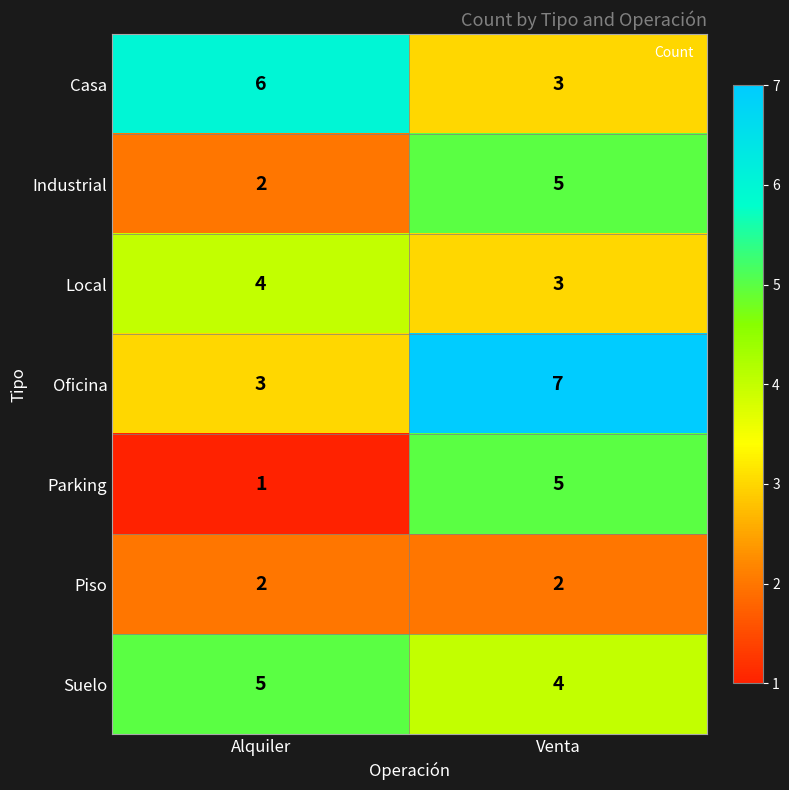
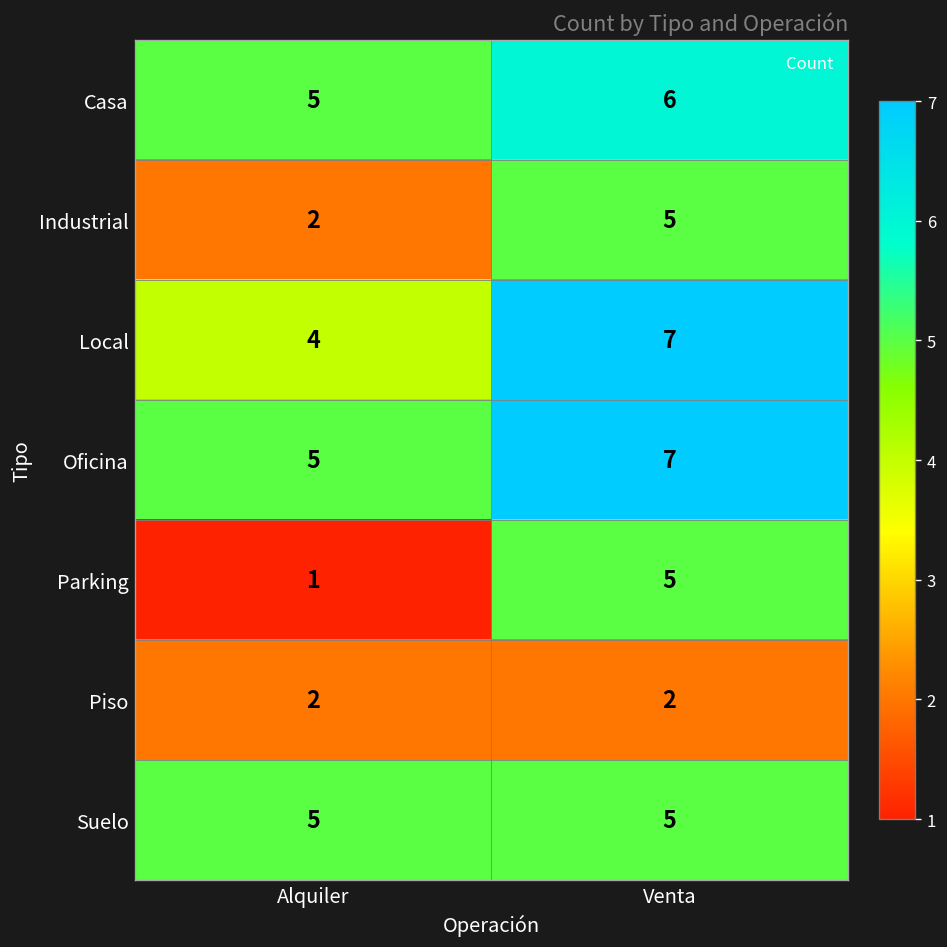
Casa, Alquiler: 6 -> 5
Casa, Venta: 3 -> 6
Local, Venta: 3 -> 7
Oficina, Alquiler: 3 -> 5
Suelo, Venta: 4 -> 5
